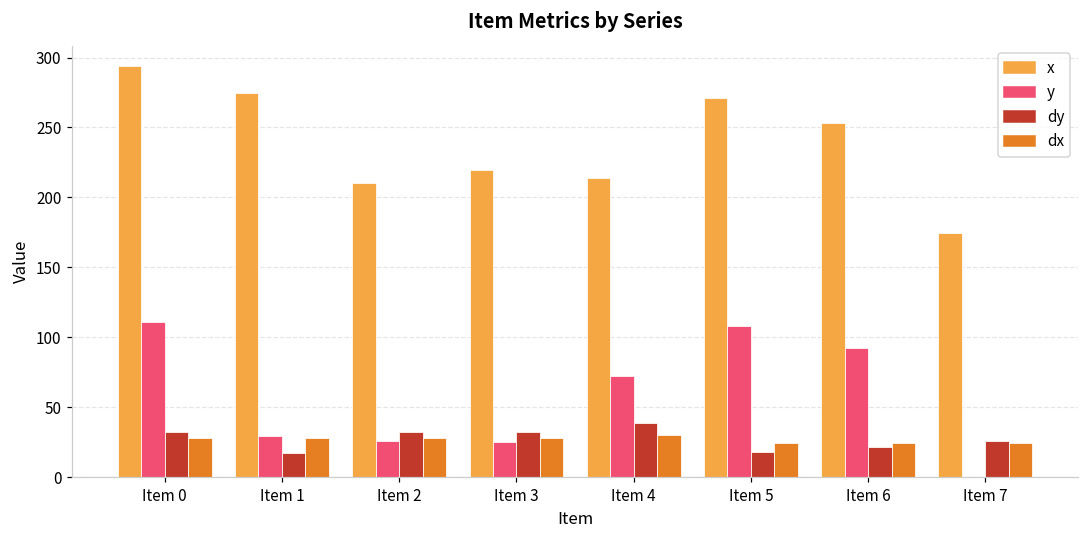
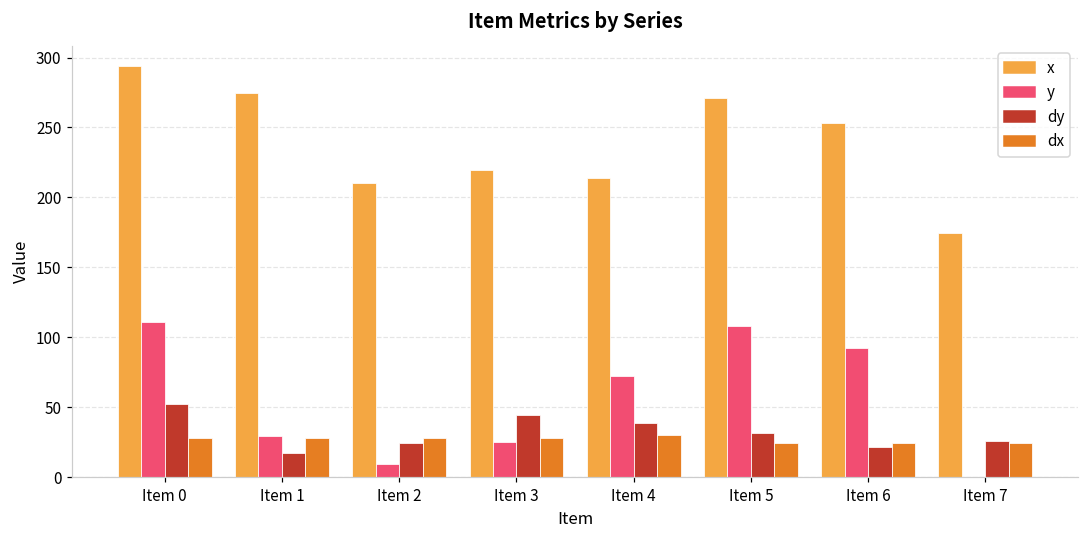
dy, Item 0: 32 -> 52
y, Item 2: 26 -> 10
dy, Item 2: 32 -> 24
dy, Item 3: 32 -> 45
dy, Item 5: 18 -> 31
